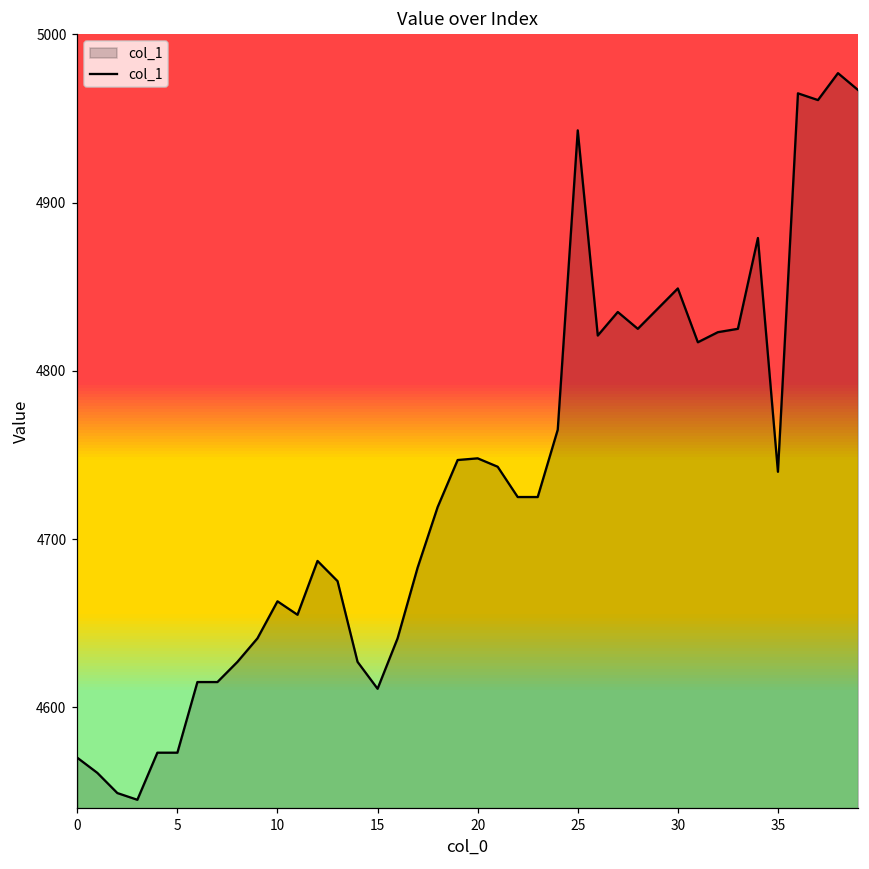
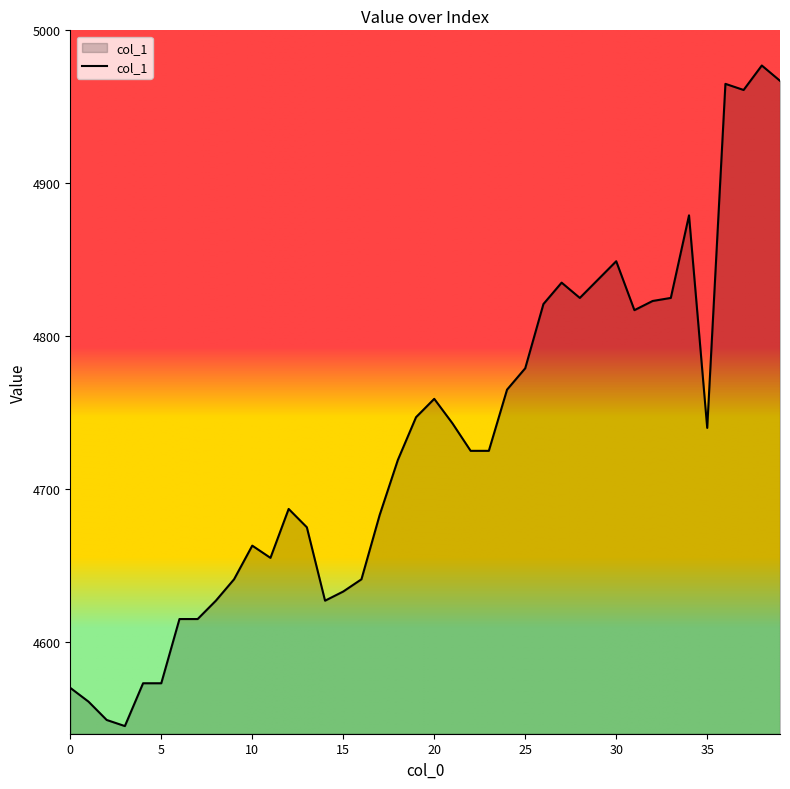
15: 4611 -> 4633
20: 4748 -> 4759
25: 4943 -> 4779
